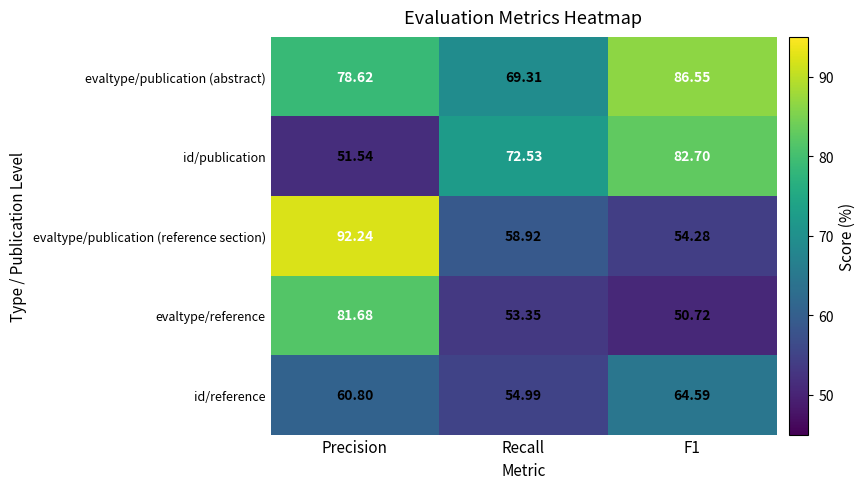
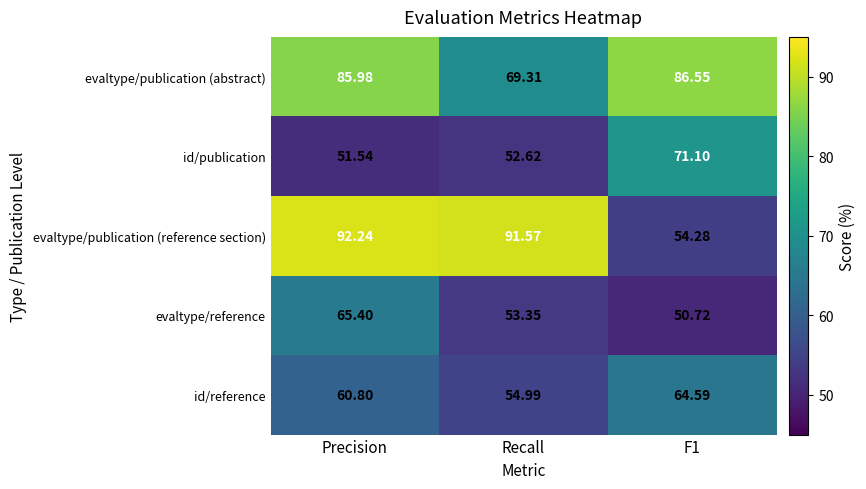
evaltype/publication (abstract), Precision: 78.62 -> 85.98
id/publication, Recall: 72.53 -> 52.62
id/publication, F1: 82.70 -> 71.10
evaltype/publication (reference section), Recall: 58.92 -> 91.57
evaltype/reference, Precision: 81.68 -> 65.40
